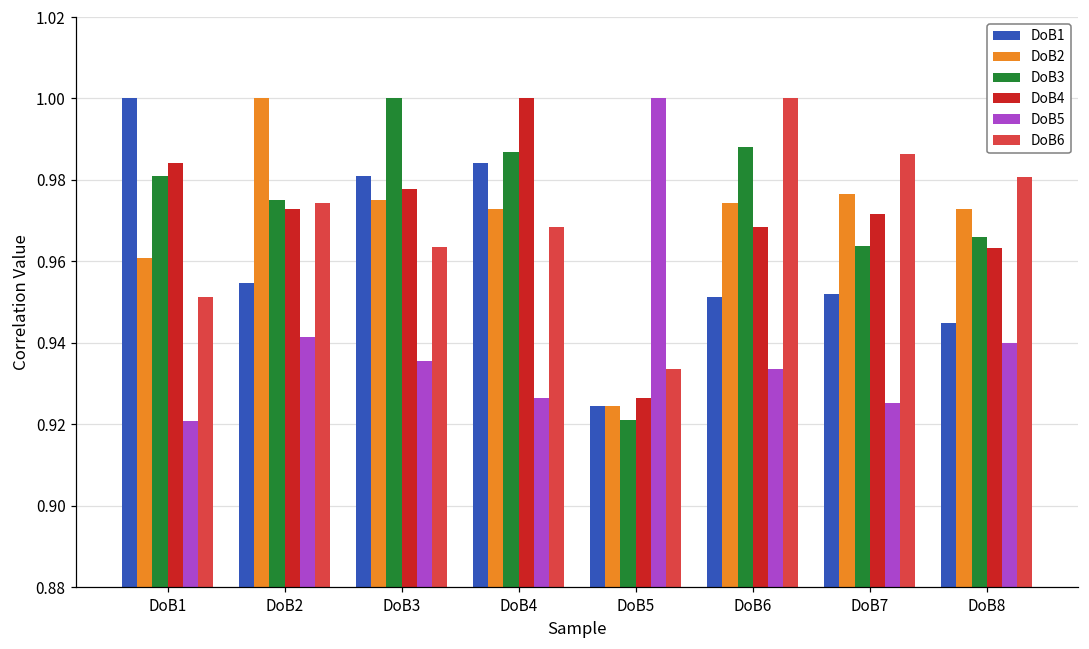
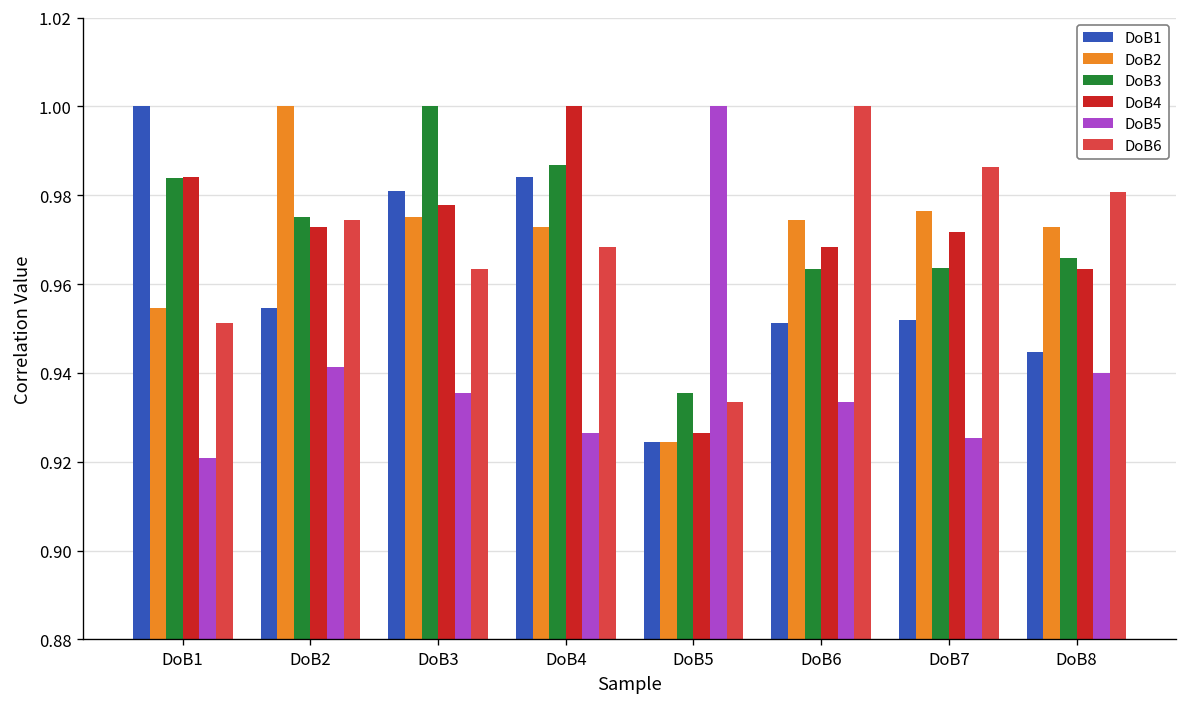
DoB2, DoB1: 0.961 -> 0.955
DoB3, DoB1: 0.981 -> 0.984
DoB3, DoB5: 0.921 -> 0.935
DoB3, DoB6: 0.988 -> 0.964
